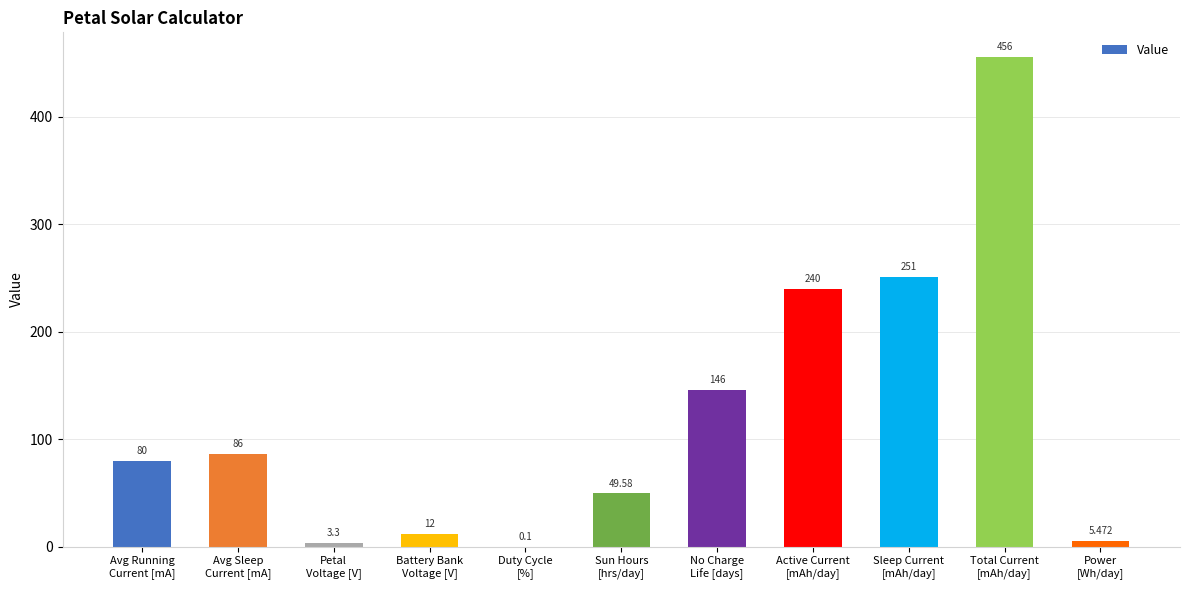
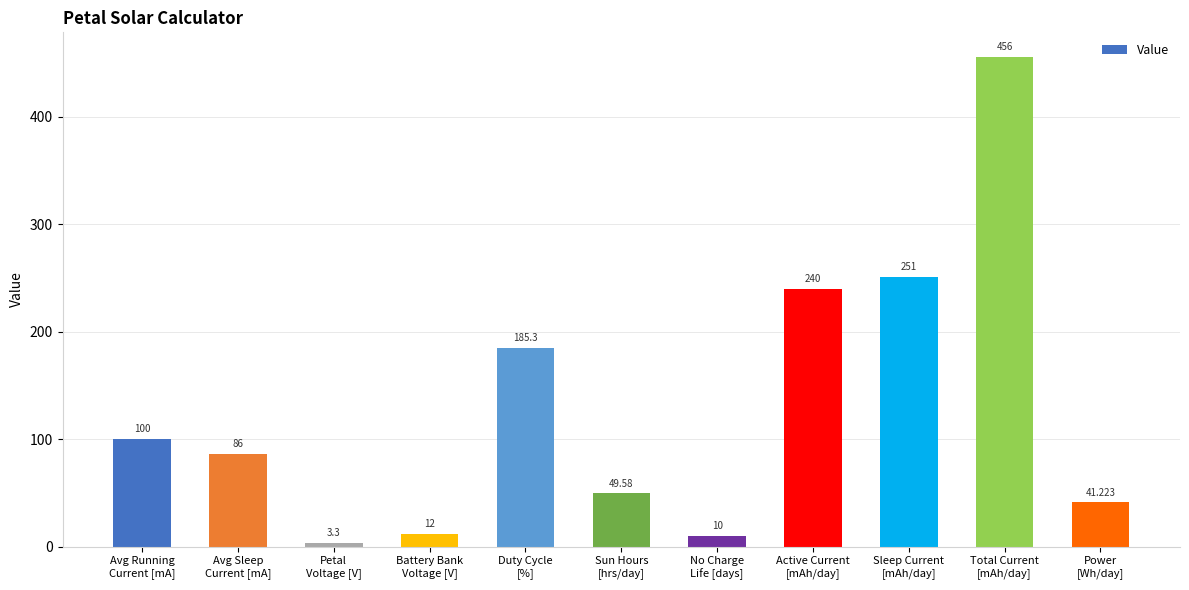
Avg Running Current [mA]: 80 -> 100
Duty Cycle [%]: 0.1 -> 185.3
No Charge Life [days]: 146 -> 10
Power [Wh/day]: 5.472 -> 41.223
